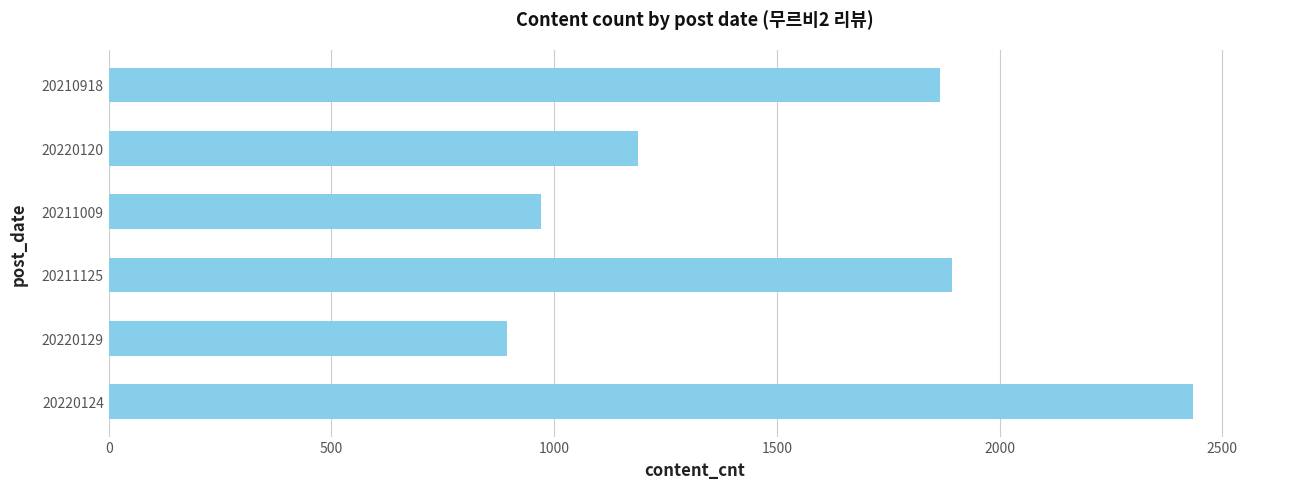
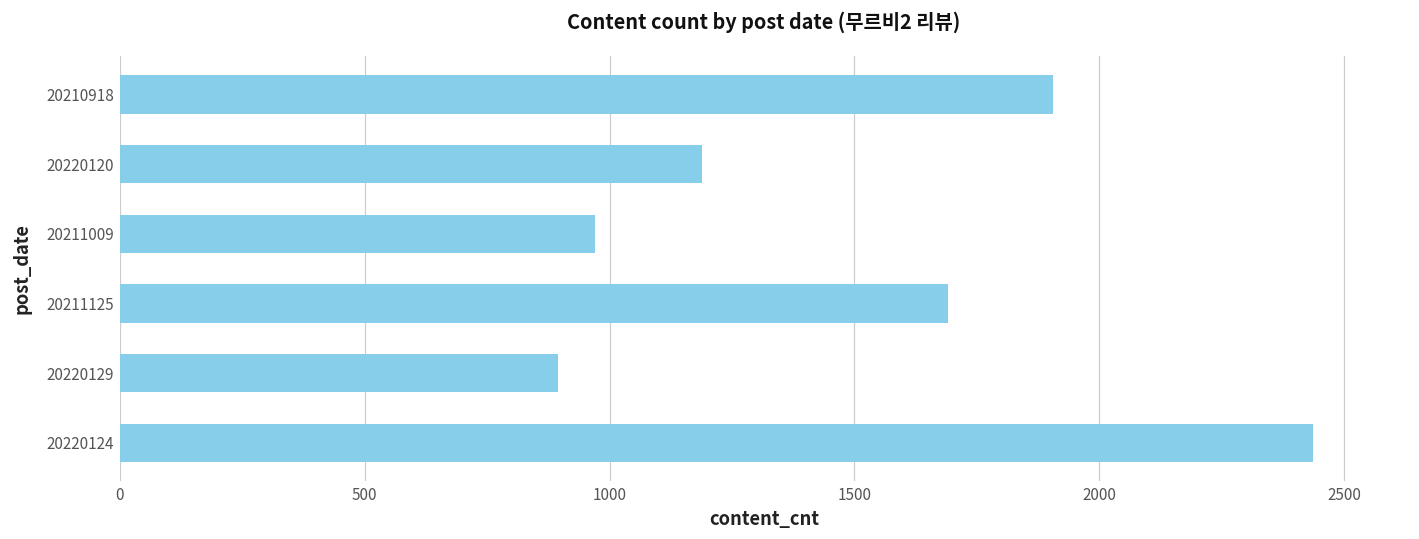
20210918: 1870 -> 1910
20211125: 1890 -> 1690
